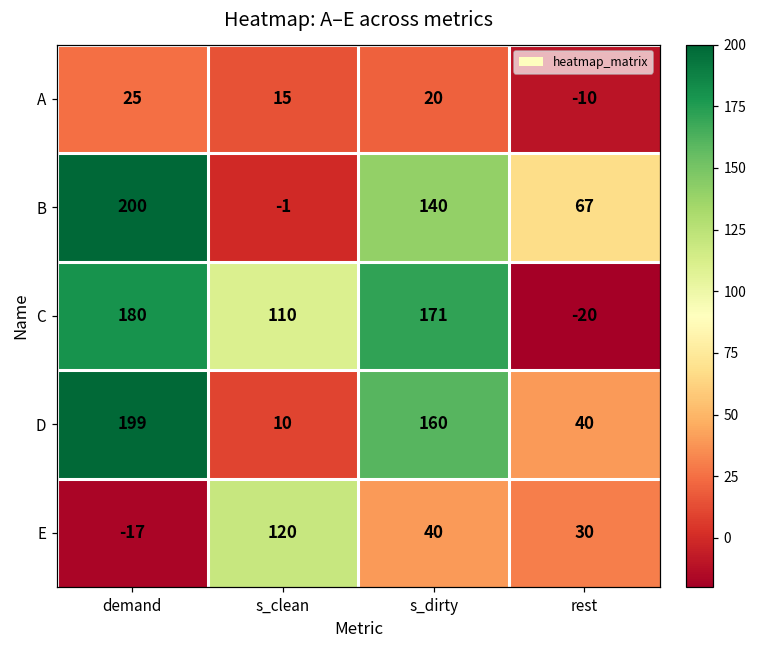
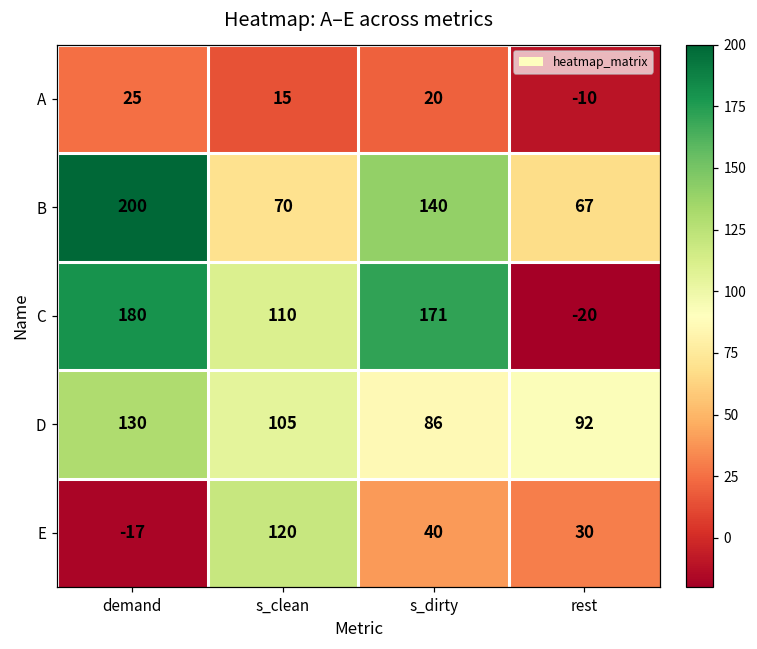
B, s_clean: -1 -> 70
D, demand: 199 -> 130
D, s_clean: 10 -> 105
D, s_dirty: 160 -> 86
D, rest: 40 -> 92
